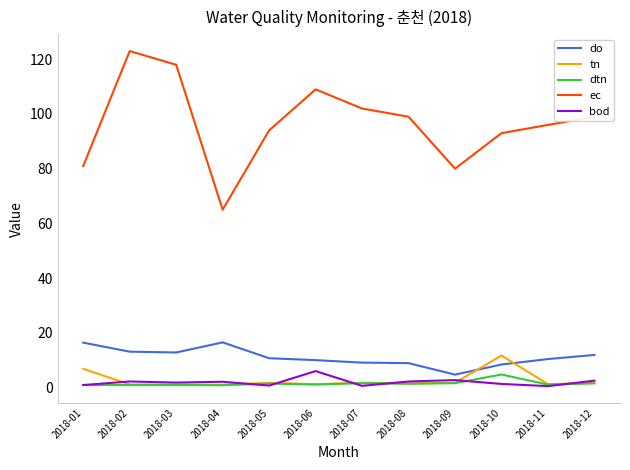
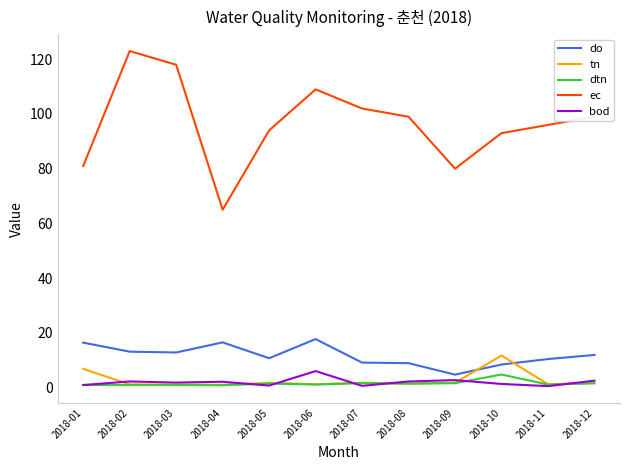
do, 2018-06: 10 -> 18
